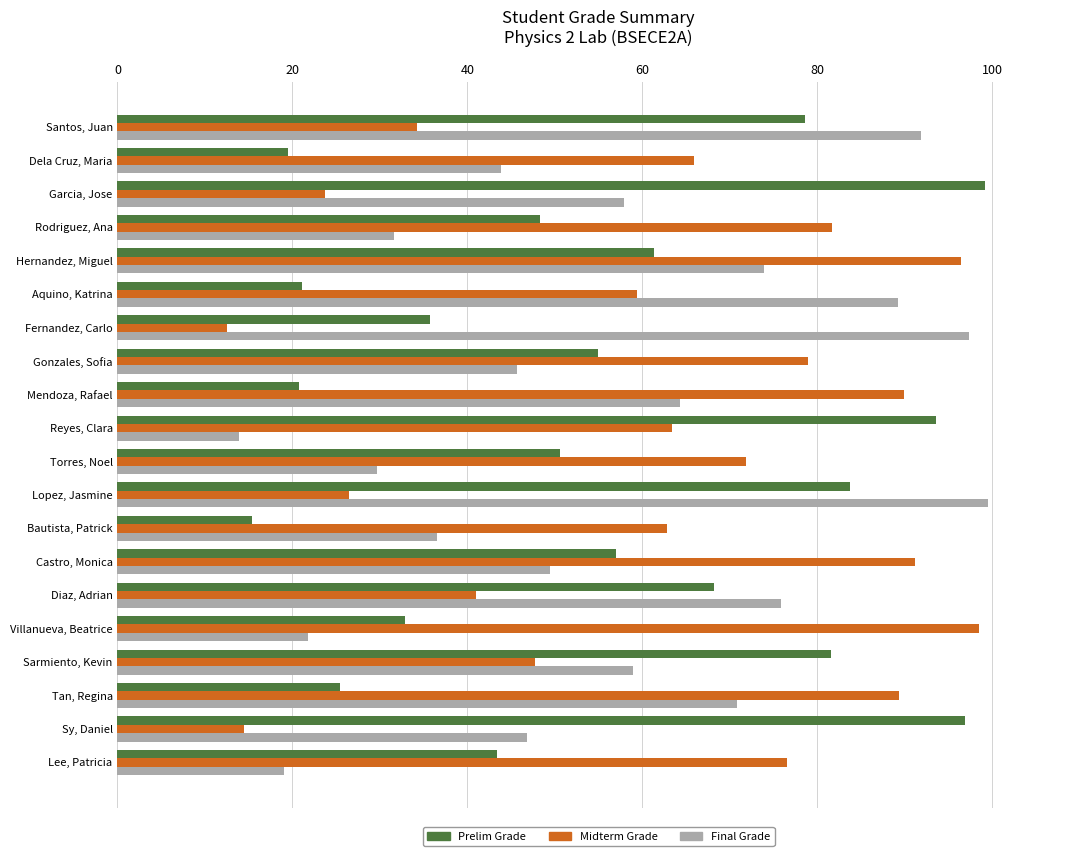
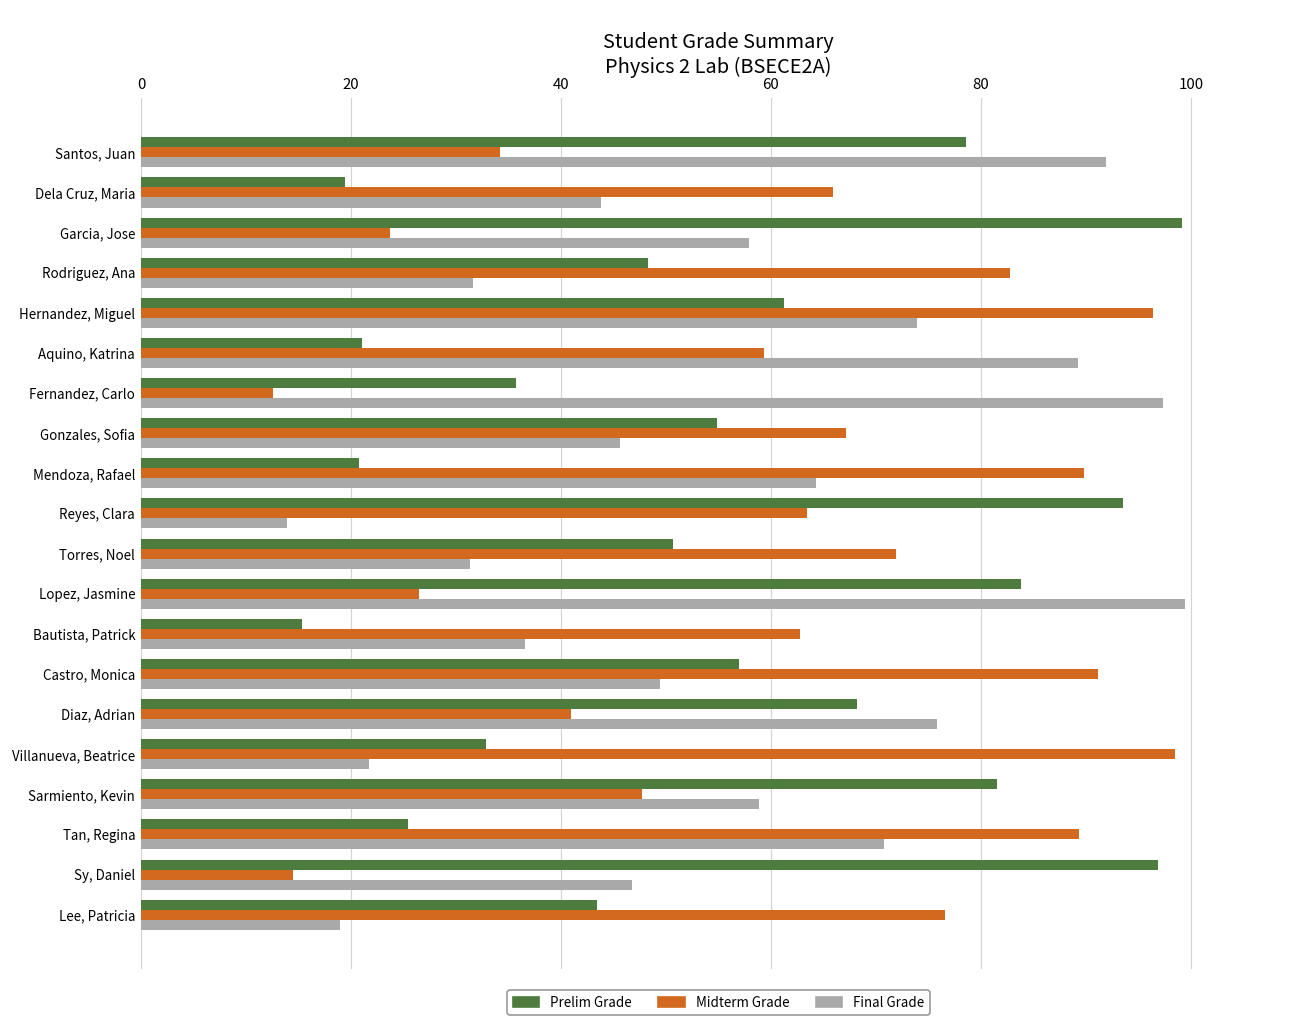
Midterm Grade, Rodriguez, Ana: 82 -> 83
Midterm Grade, Gonzales, Sofia: 79 -> 67
Final Grade, Torres, Noel: 30 -> 31
